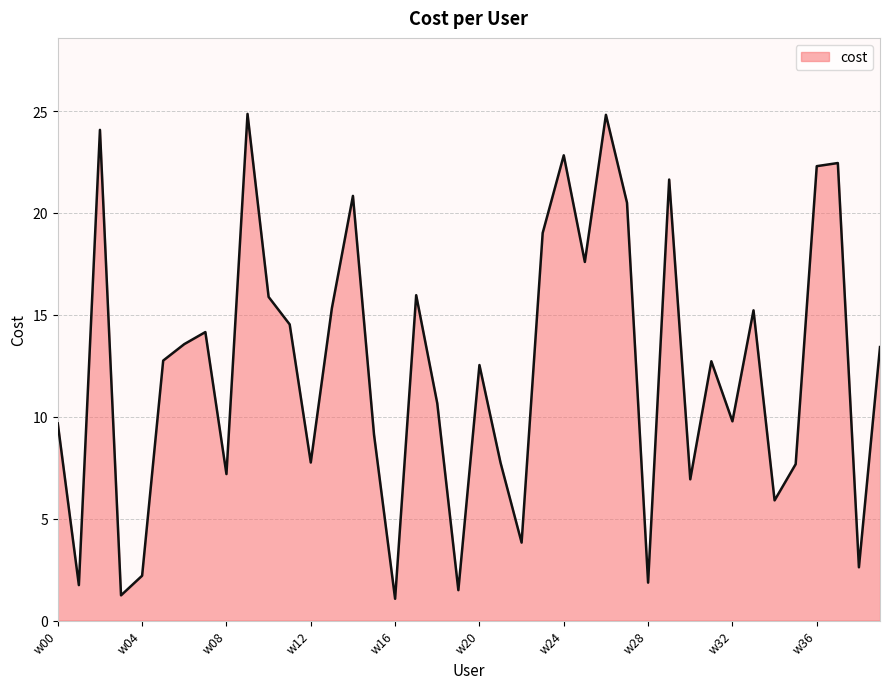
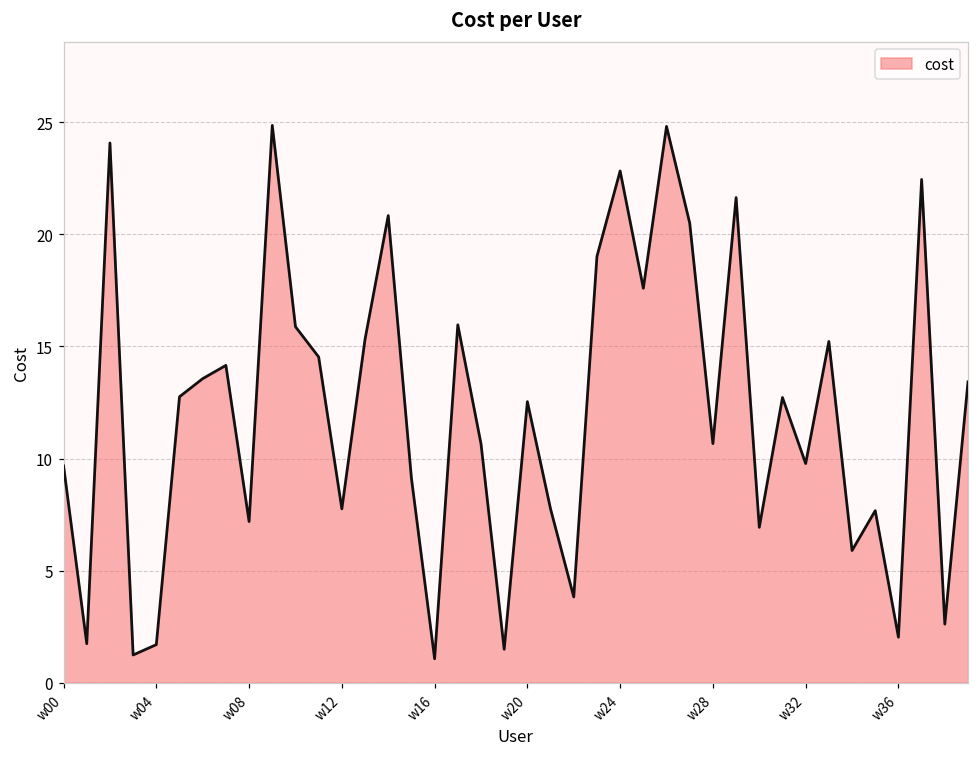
w04: 2.2 -> 1.7
w28: 1.9 -> 10.7
w36: 22.3 -> 2.0
